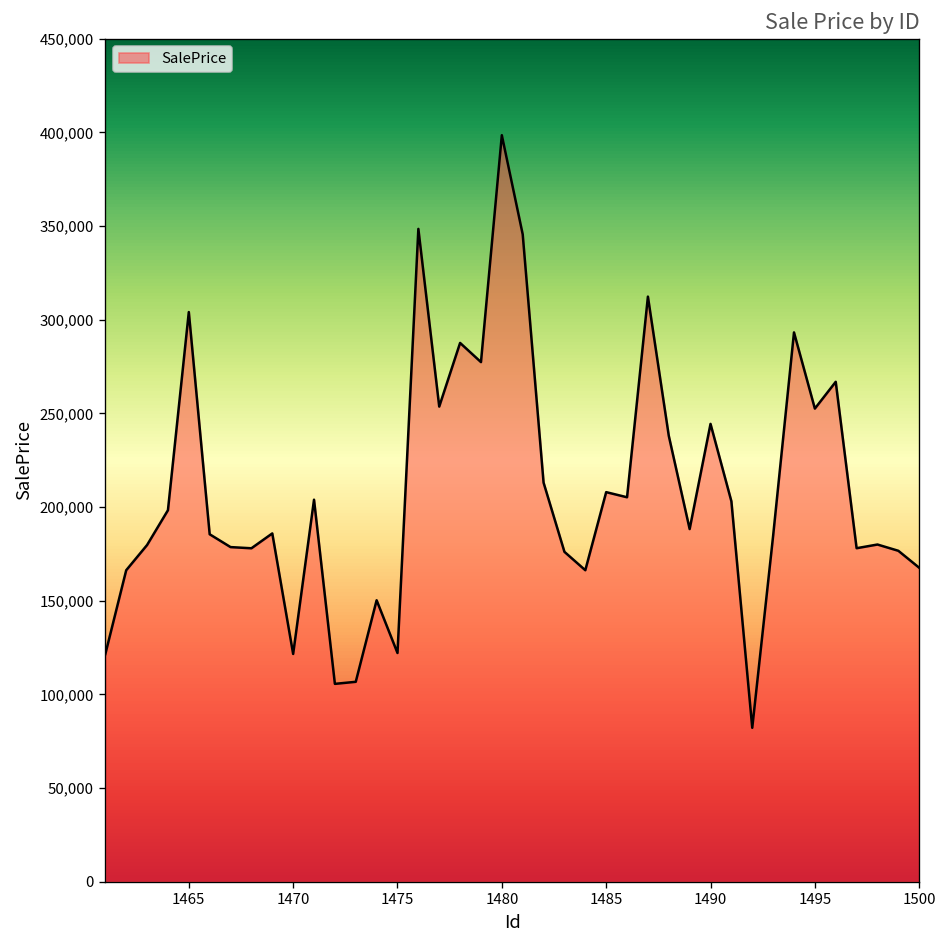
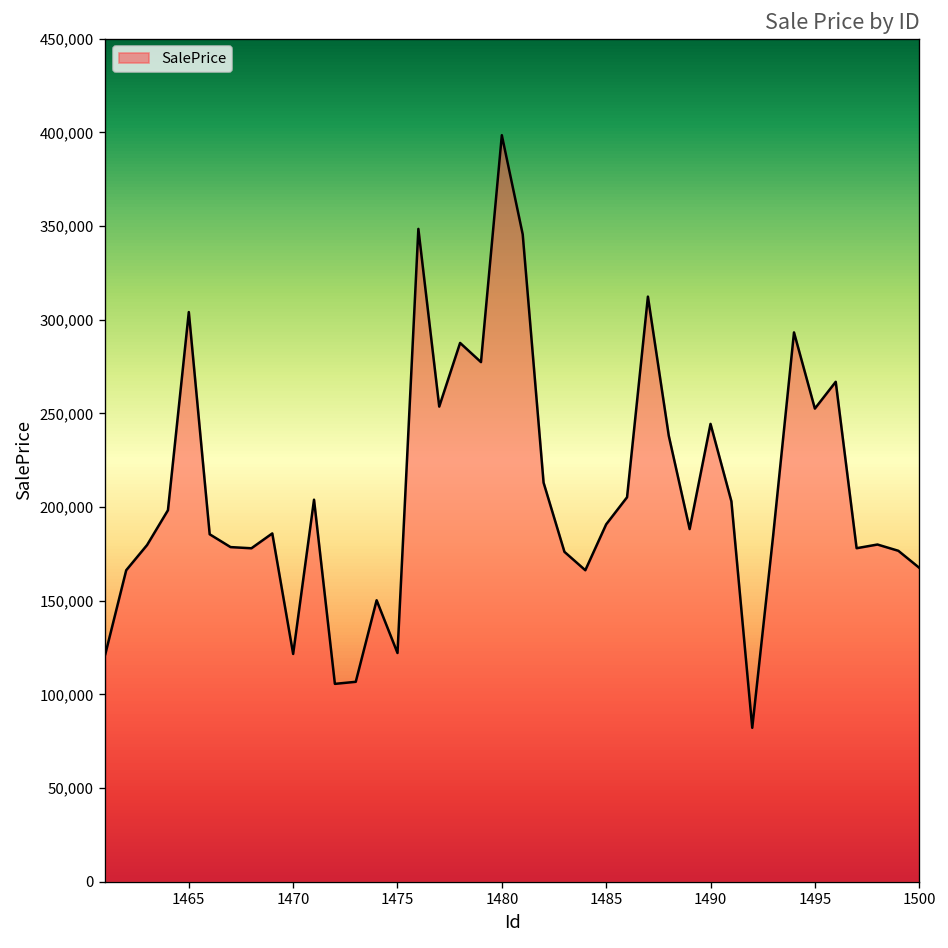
1485: 208,000 -> 191,000
